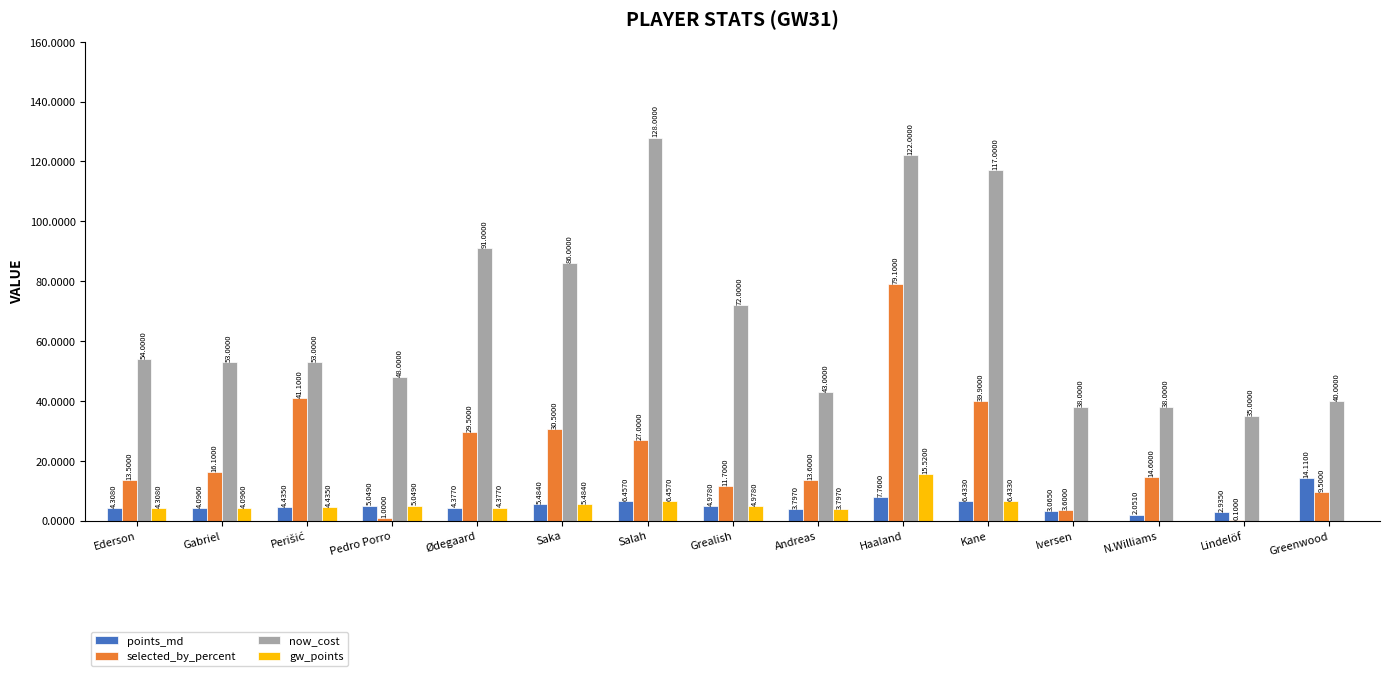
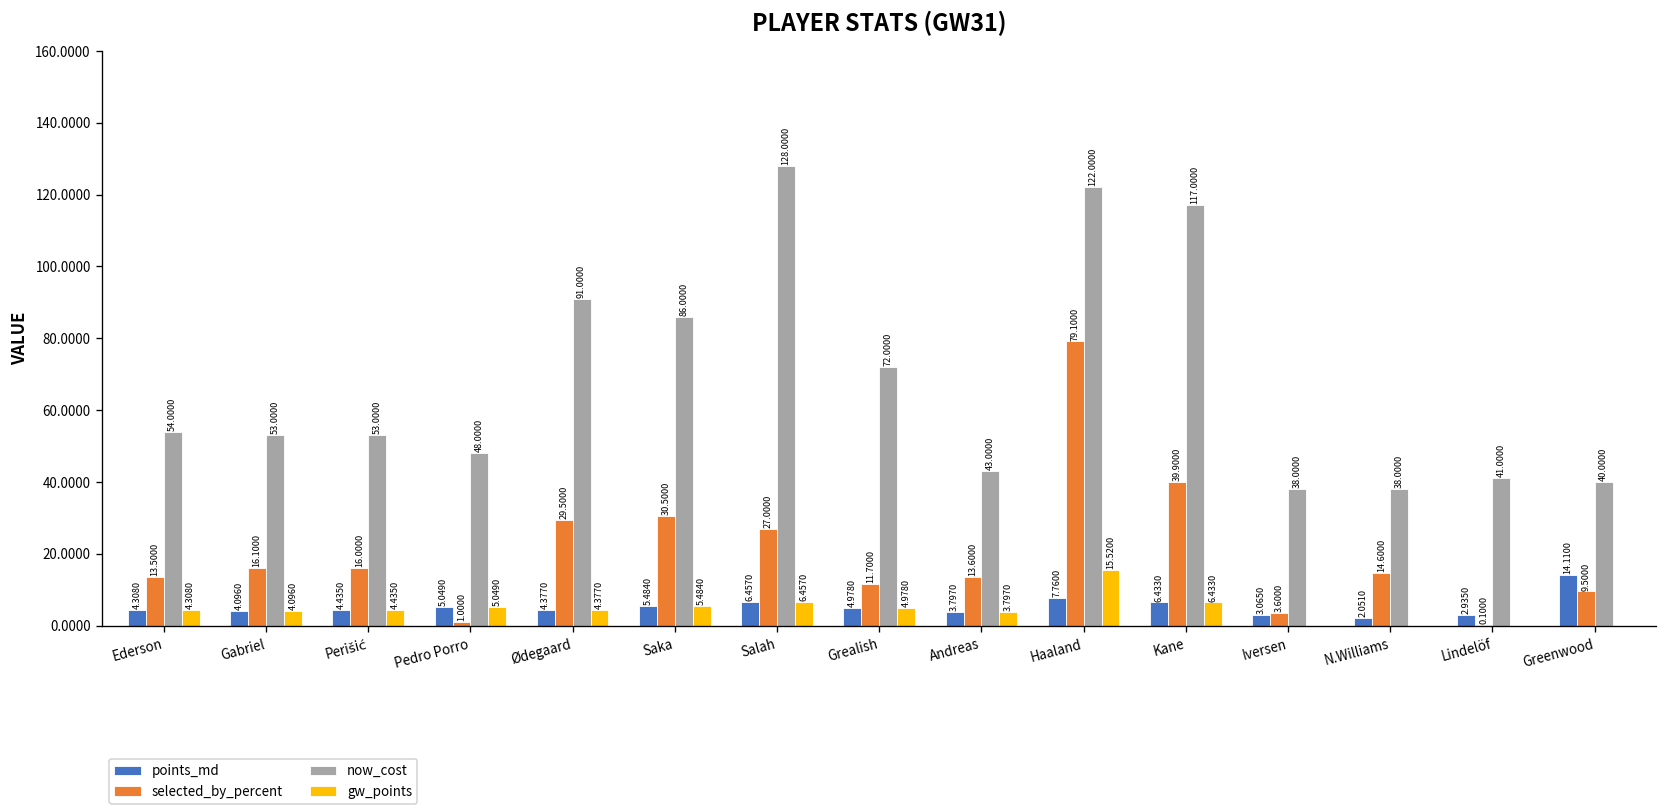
selected_by_percent, Perišić: 41.1000 -> 16.0000
now_cost, Lindelöf: 35.0000 -> 41.0000
